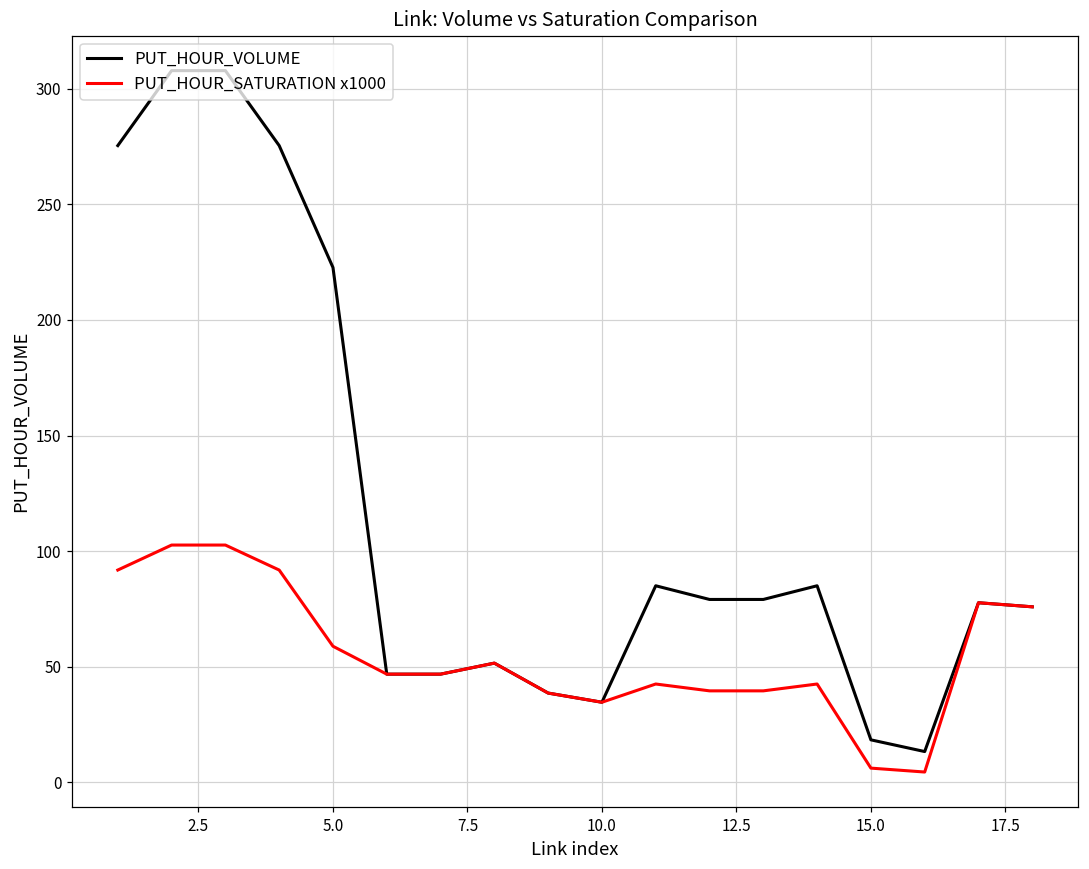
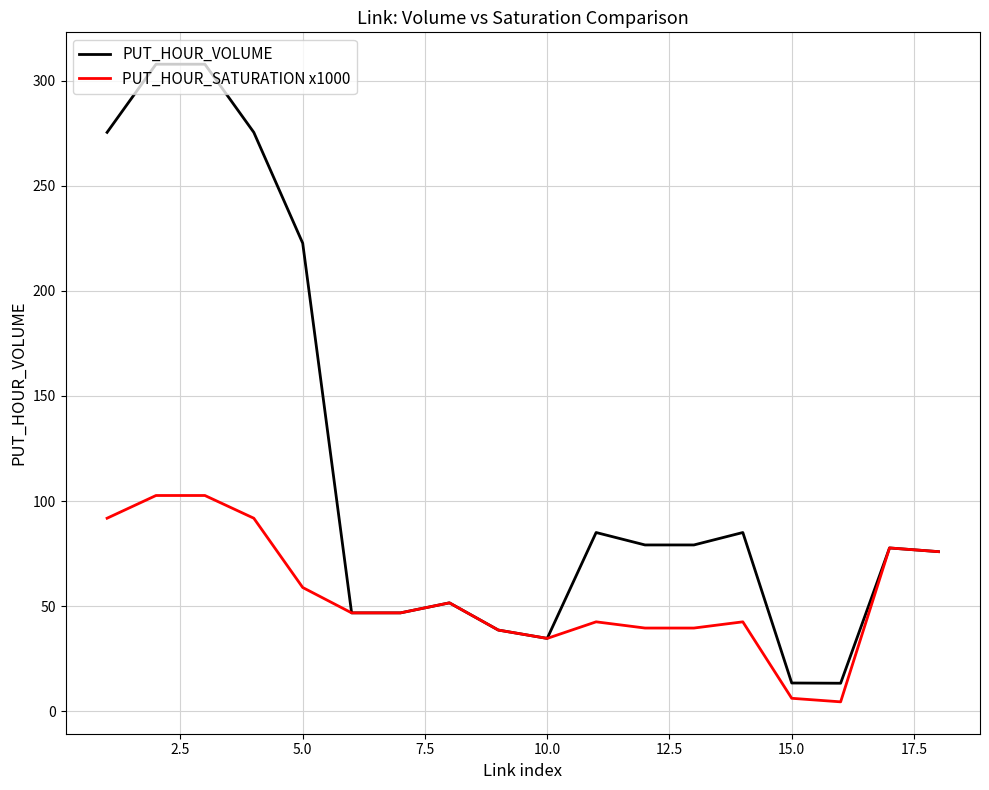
PUT_HOUR_VOLUME, 15.0: 18 -> 13
